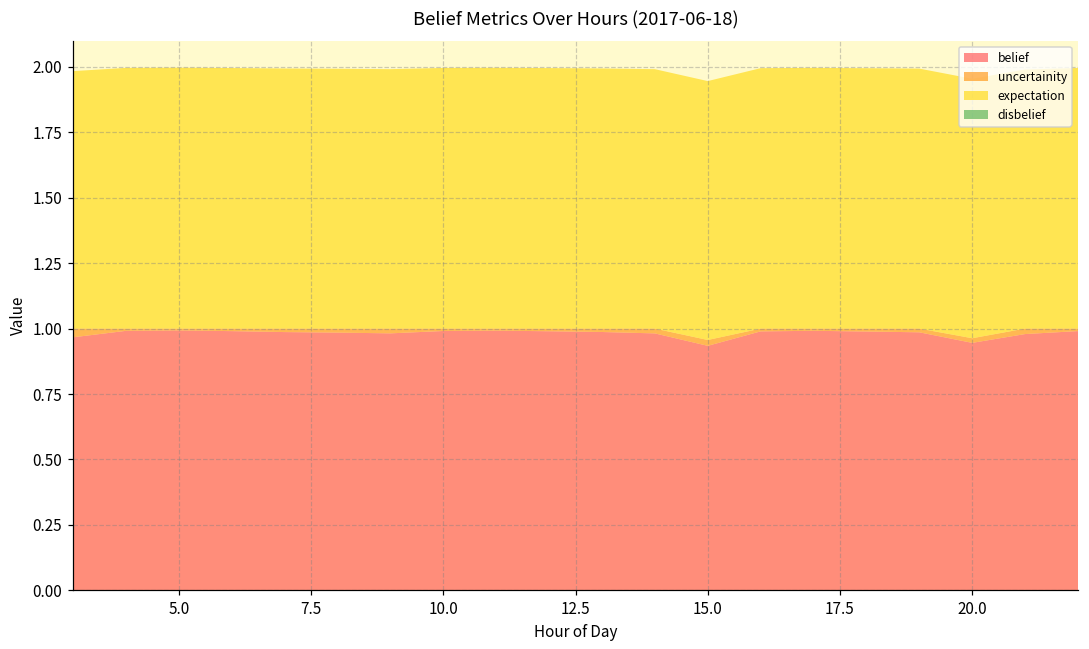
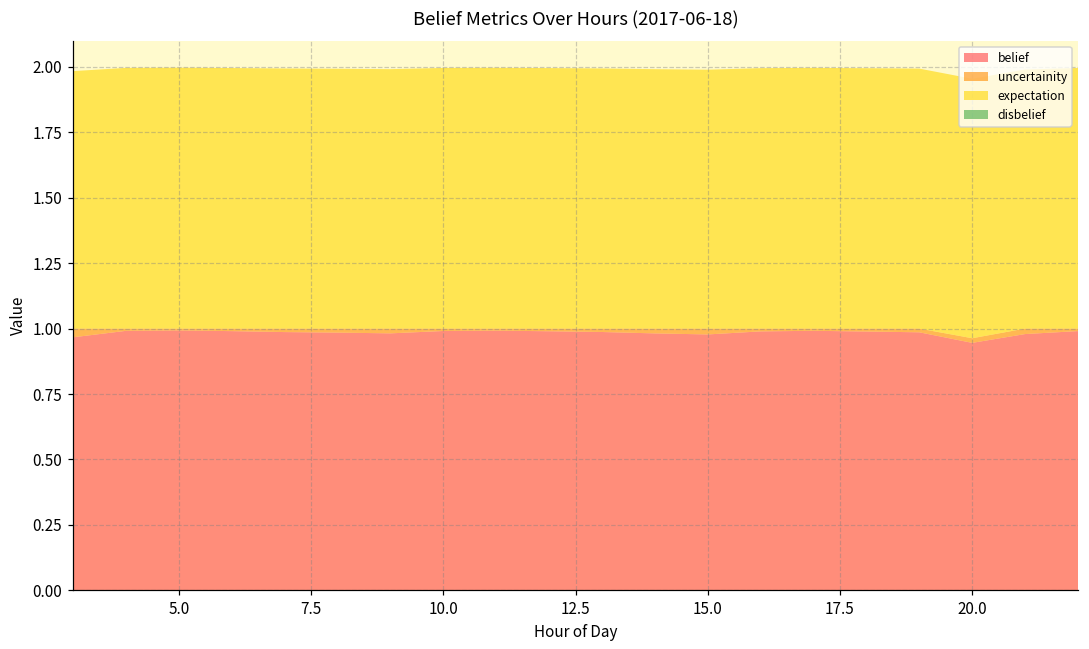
belief, 15.0: 0.93 -> 0.98
